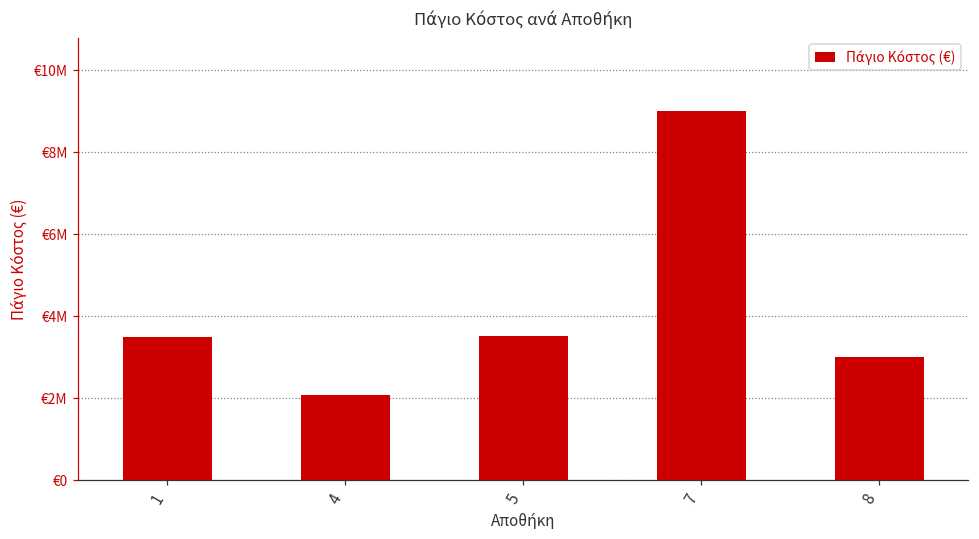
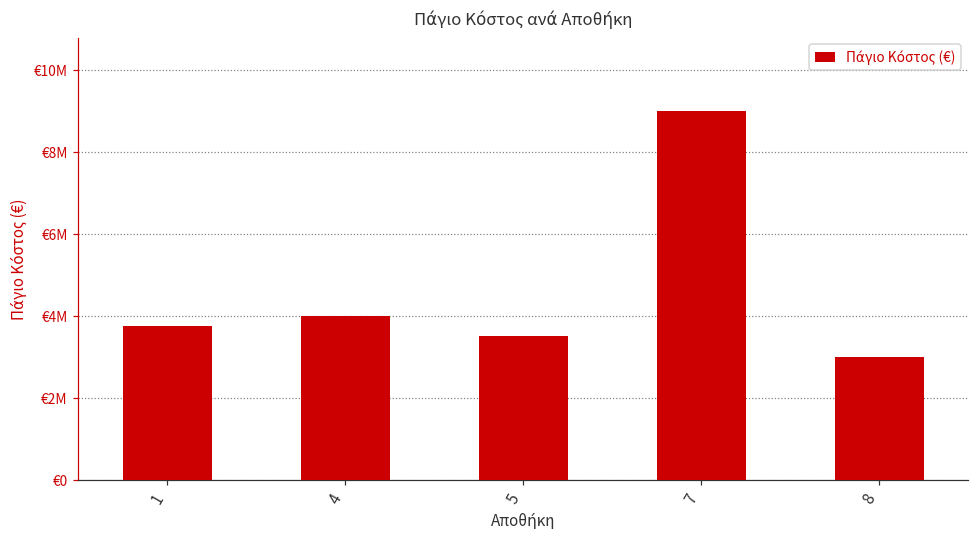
1: €3500000 -> €3700000
4: €2100000 -> €4000000
